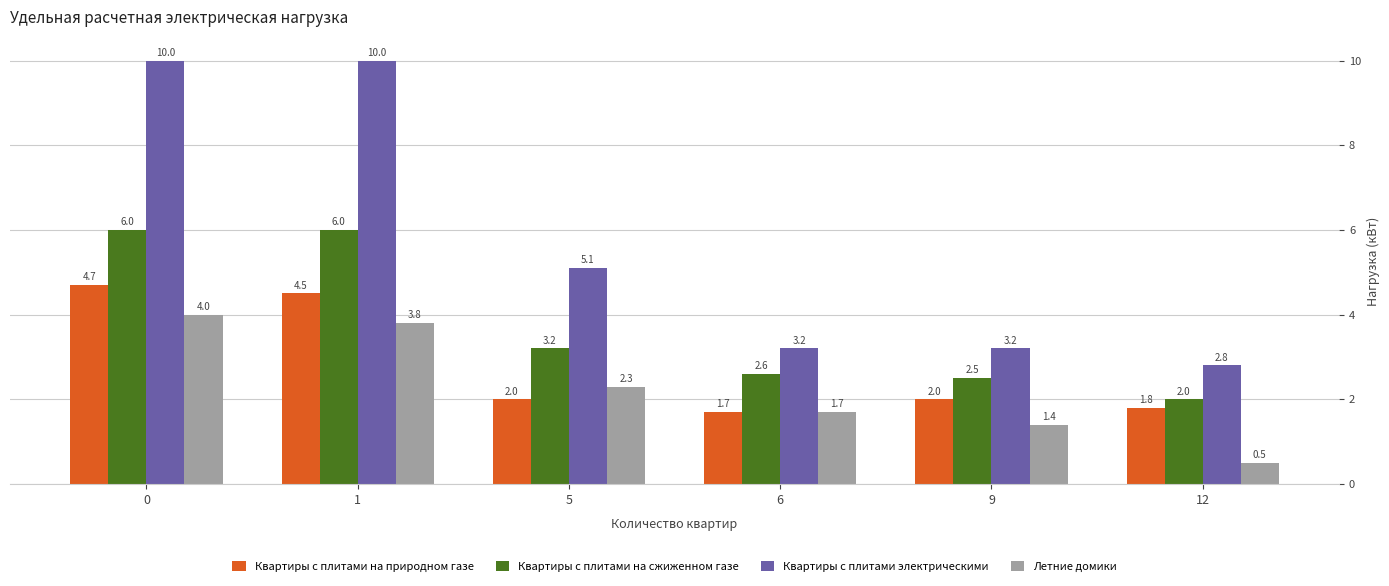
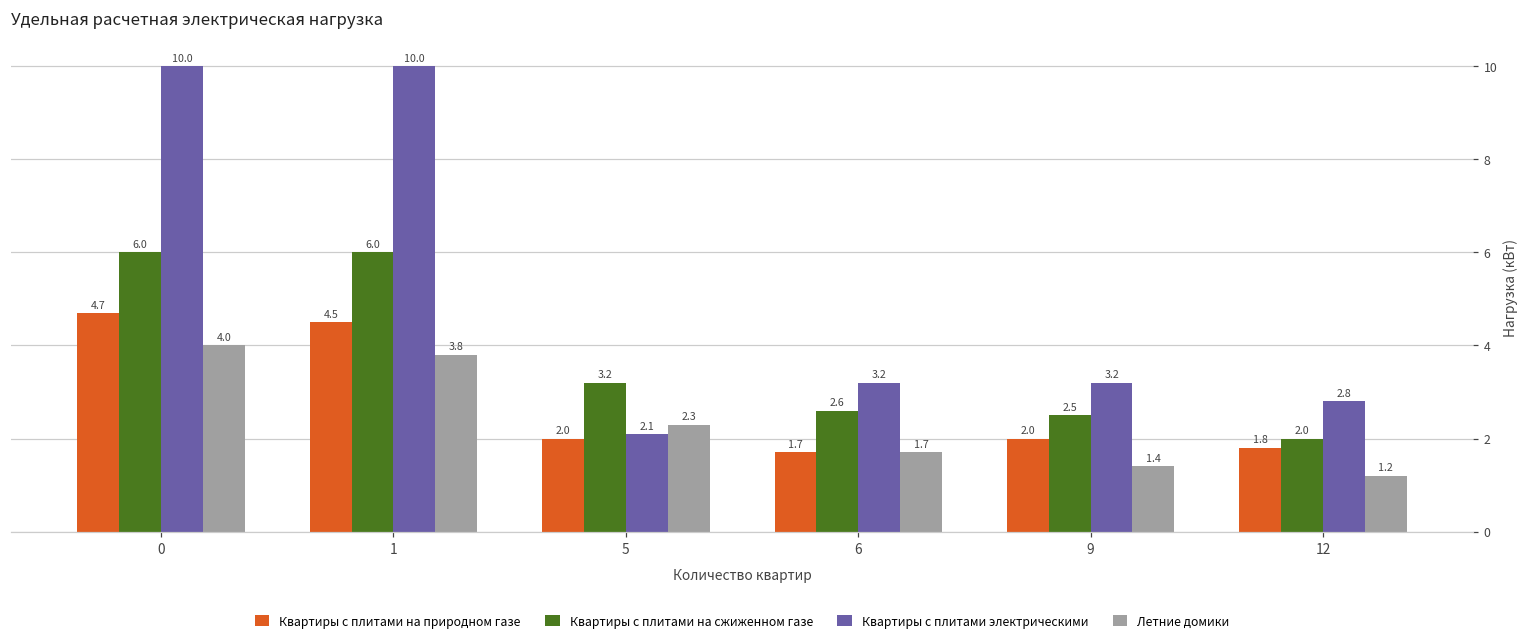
Квартиры с плитами электрическими, 5: 5.1 -> 2.1
Летние домики, 12: 0.5 -> 1.2
